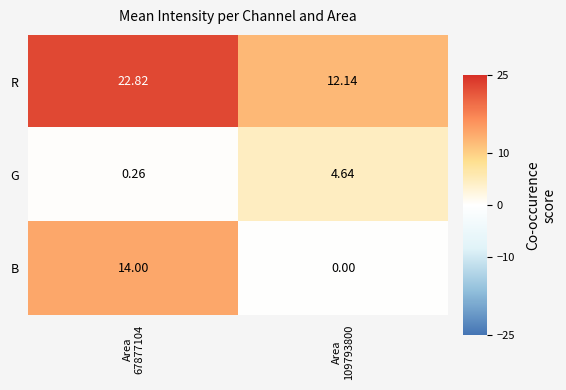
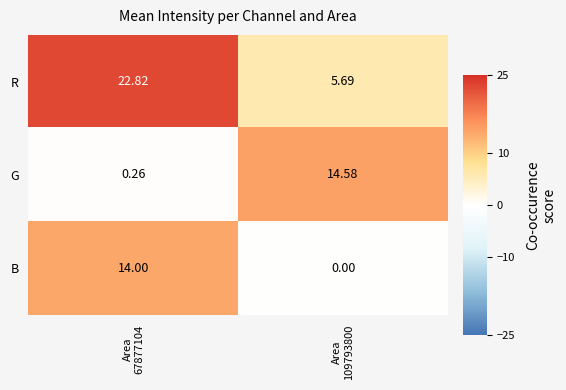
R, Area 109793800: 12.14 -> 5.69
G, Area 109793800: 4.64 -> 14.58
